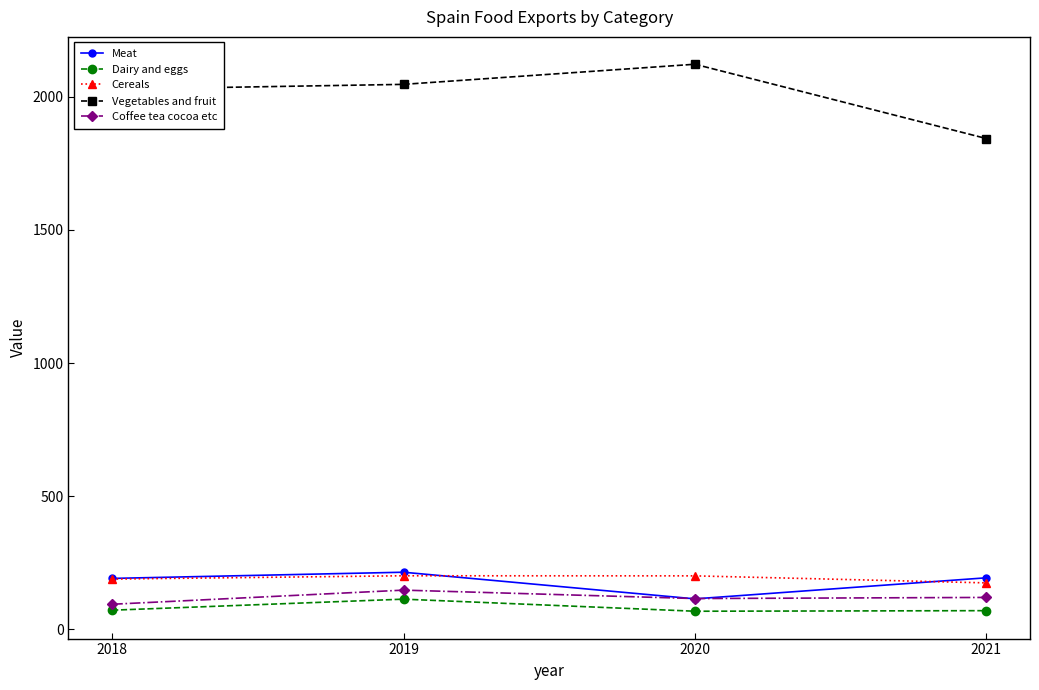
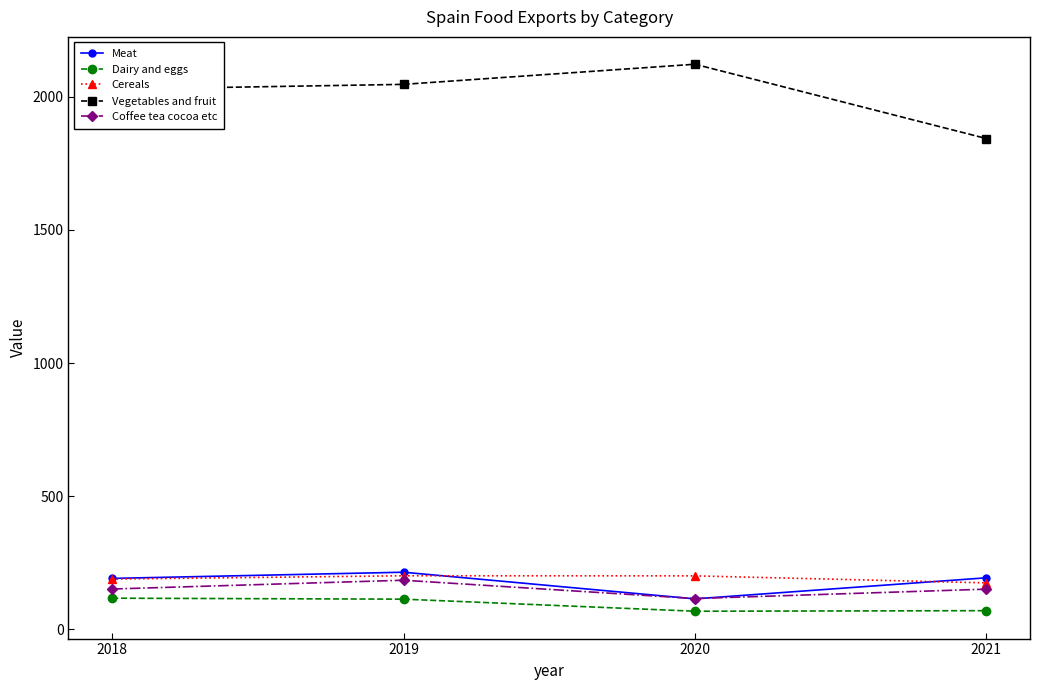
Dairy and eggs, 2018: 70 -> 120
Coffee tea cocoa etc, 2018: 90 -> 150
Coffee tea cocoa etc, 2019: 150 -> 180
Coffee tea cocoa etc, 2021: 120 -> 150
